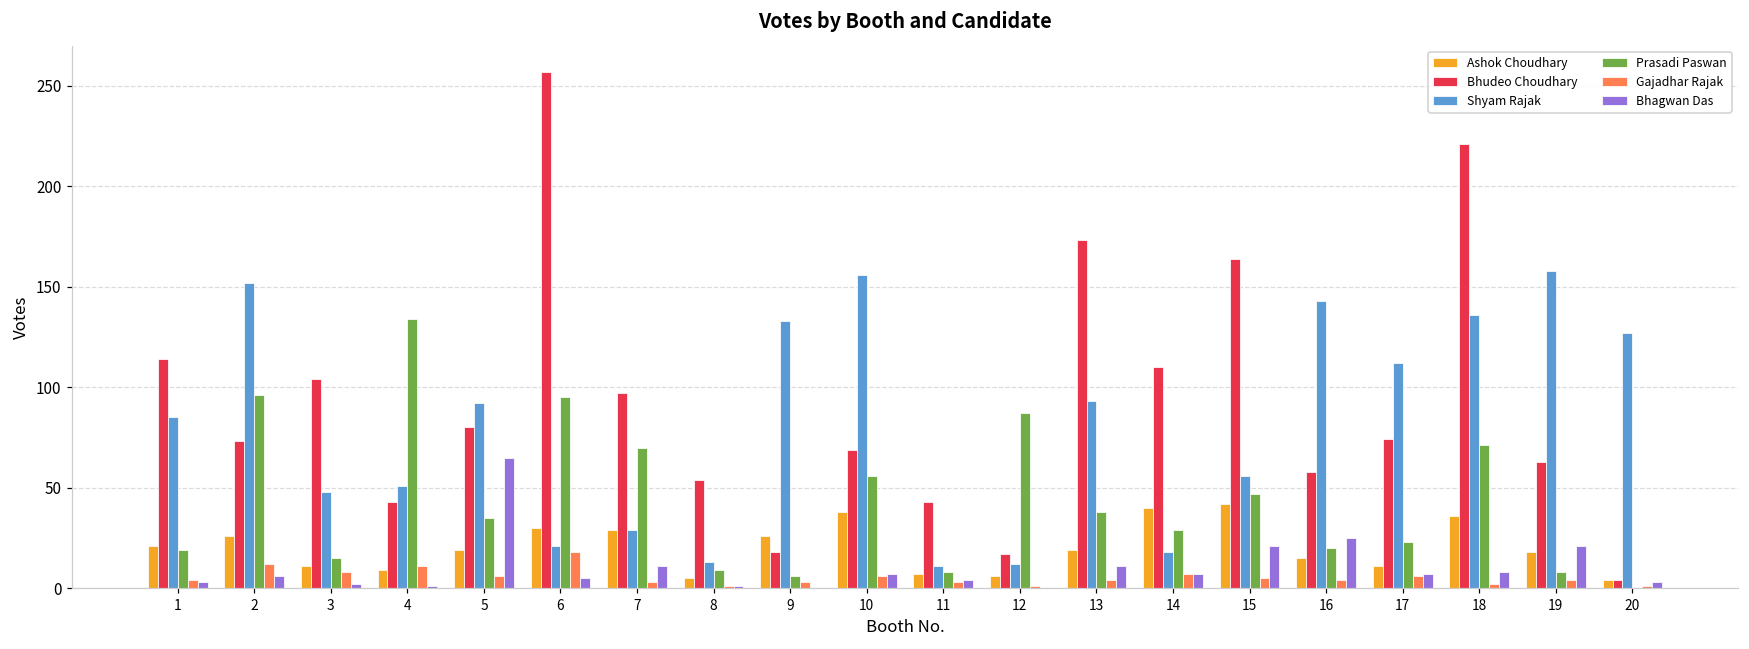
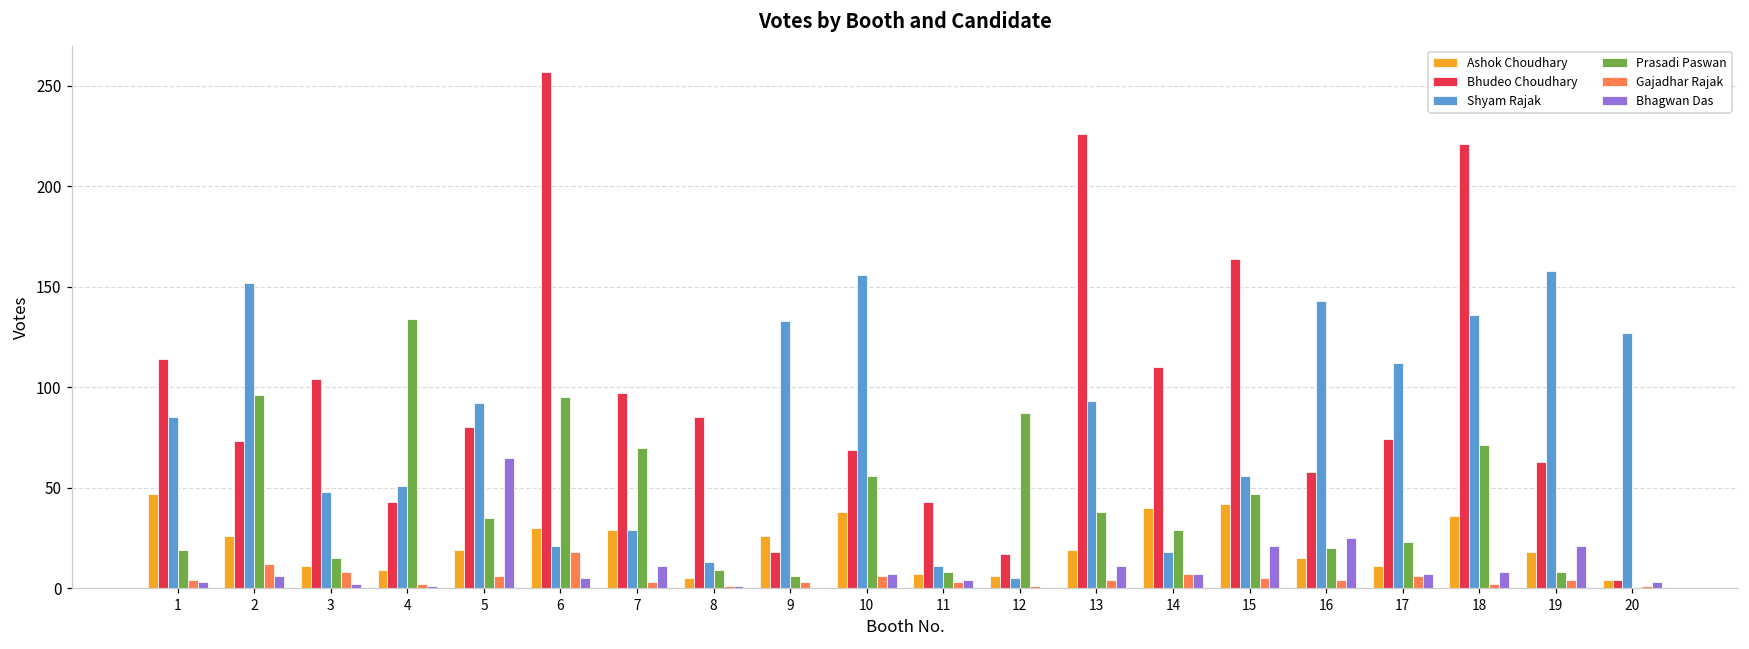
Ashok Choudhary, 1: 21 -> 47
Gajadhar Rajak, 4: 11 -> 2
Bhudeo Choudhary, 8: 54 -> 85
Shyam Rajak, 12: 12 -> 5
Bhudeo Choudhary, 13: 173 -> 226
